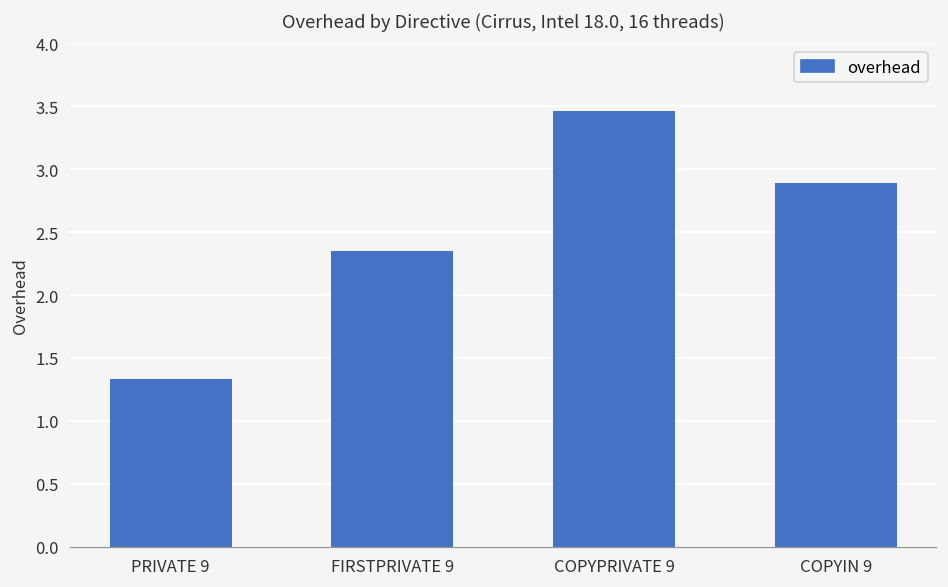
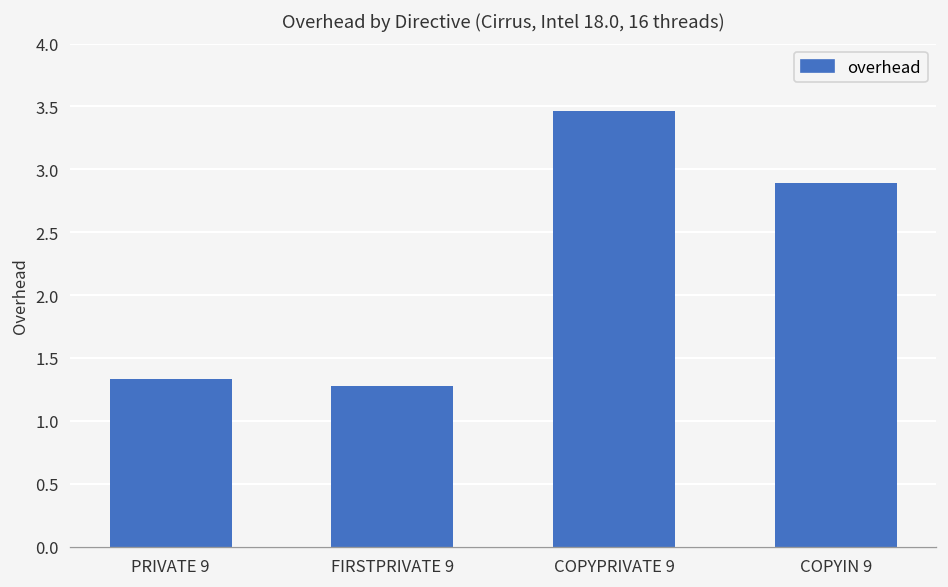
FIRSTPRIVATE 9: 2.35 -> 1.27
